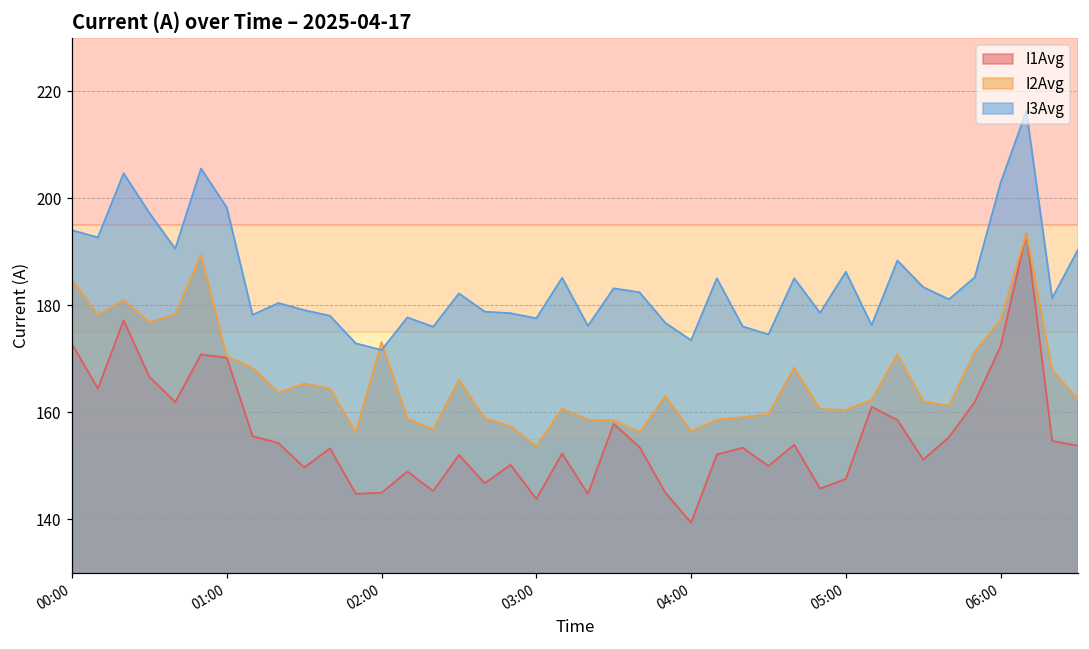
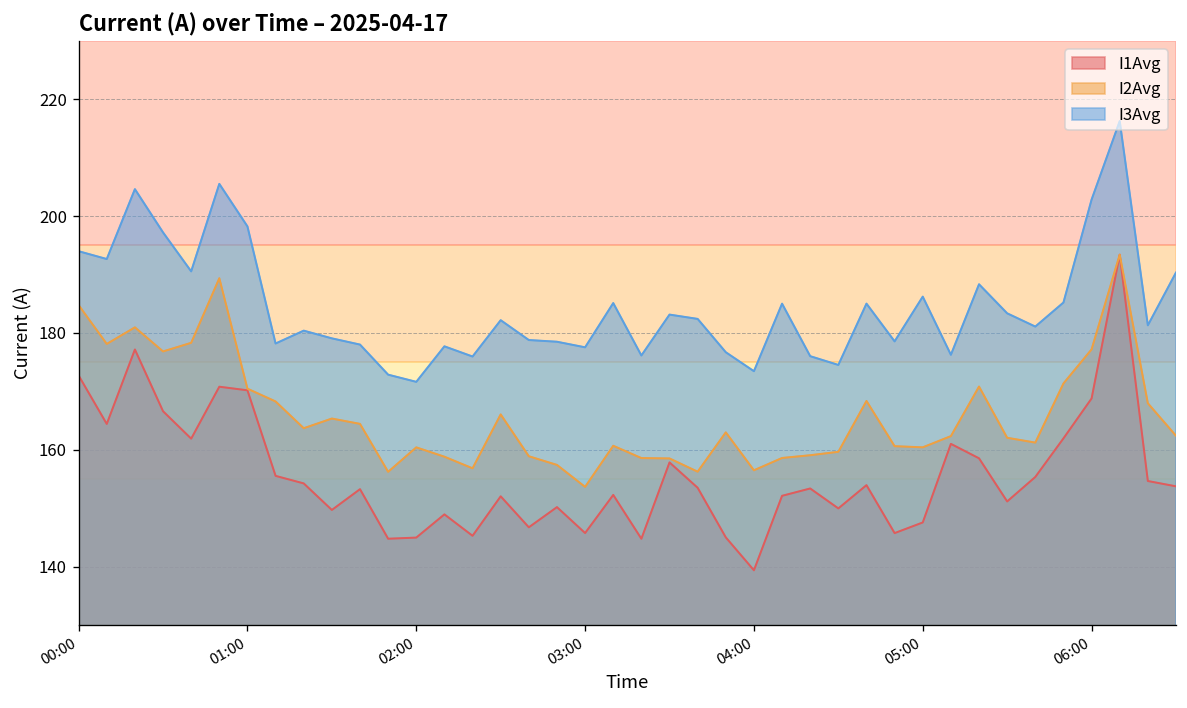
I2Avg, 02:00: 173 -> 160
I1Avg, 03:00: 144 -> 146
I1Avg, 06:00: 172 -> 169
